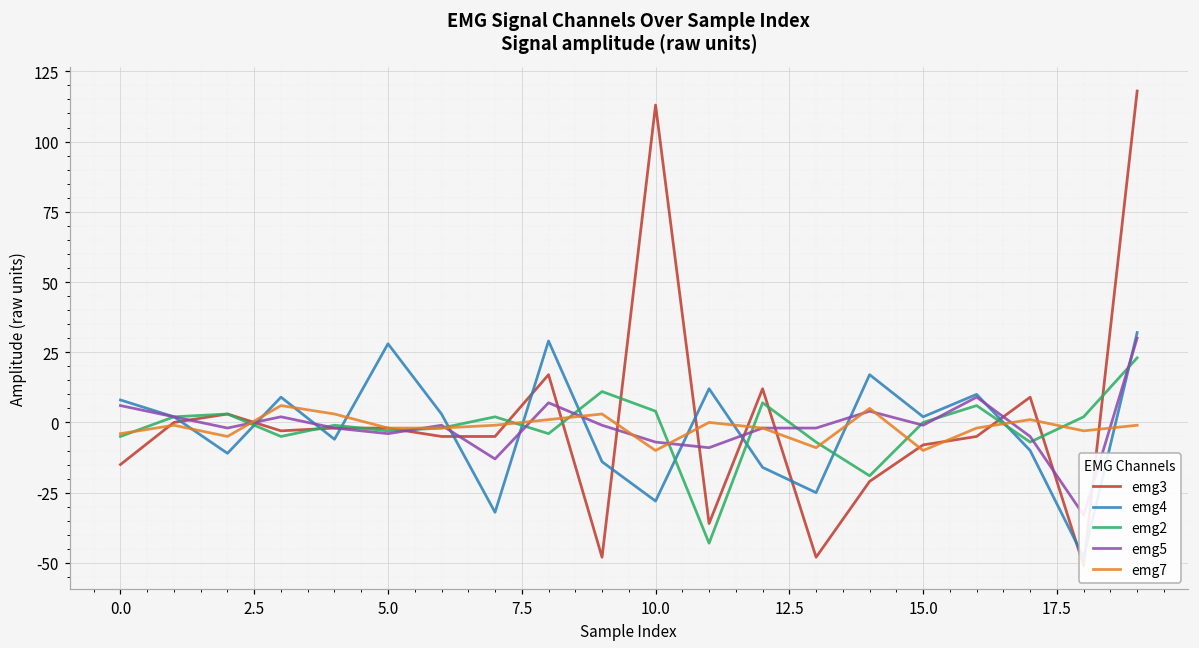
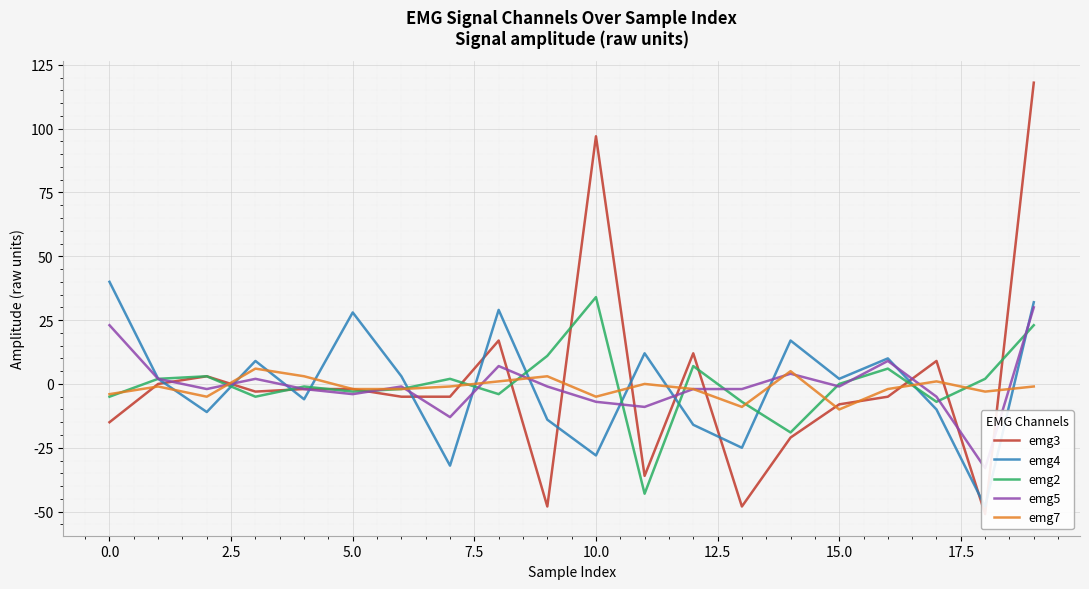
emg4, 0.0: 8 -> 40
emg5, 0.0: 6 -> 23
emg3, 10.0: 113 -> 97
emg2, 10.0: 4 -> 34
emg7, 10.0: -10 -> -5
